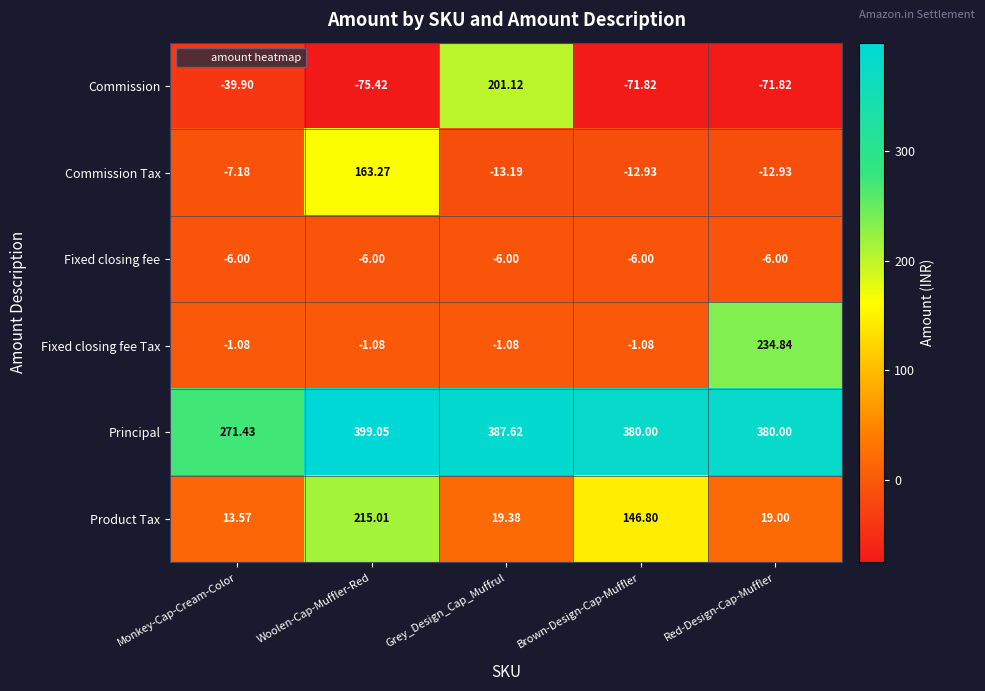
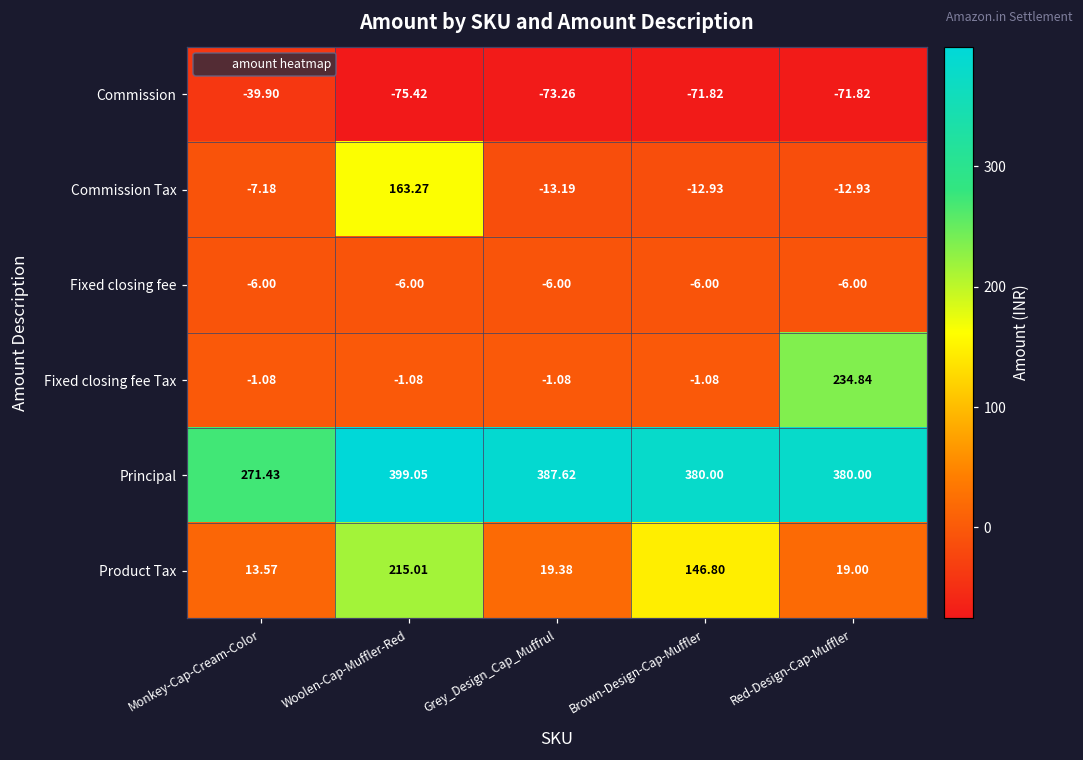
Commission, Grey_Design_Cap_Muffrul: 201.12 -> -73.26
